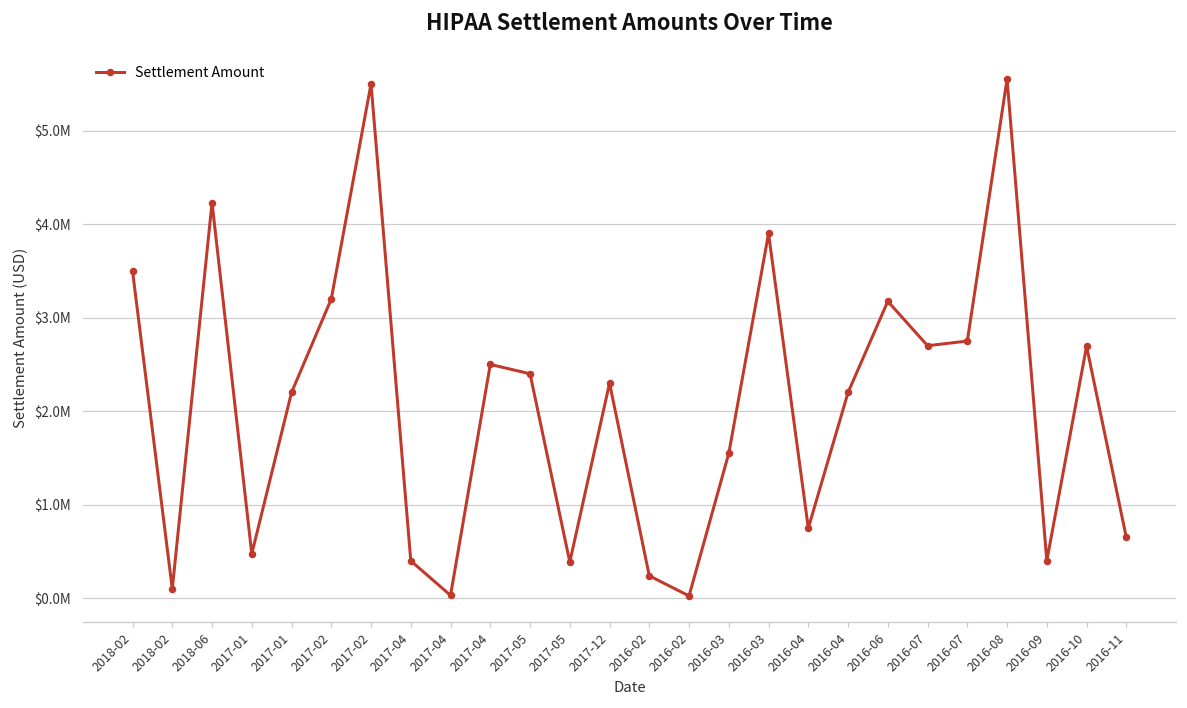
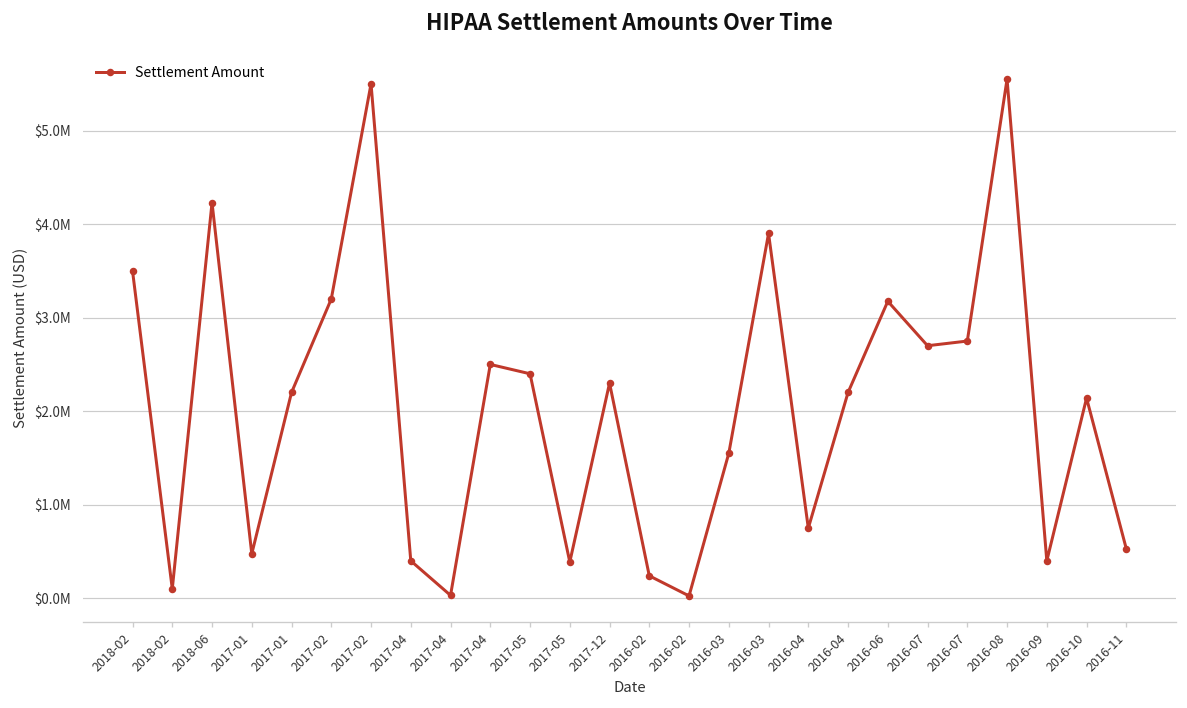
2016-10: $2700000 -> $2100000
2016-11: $700000 -> $500000
